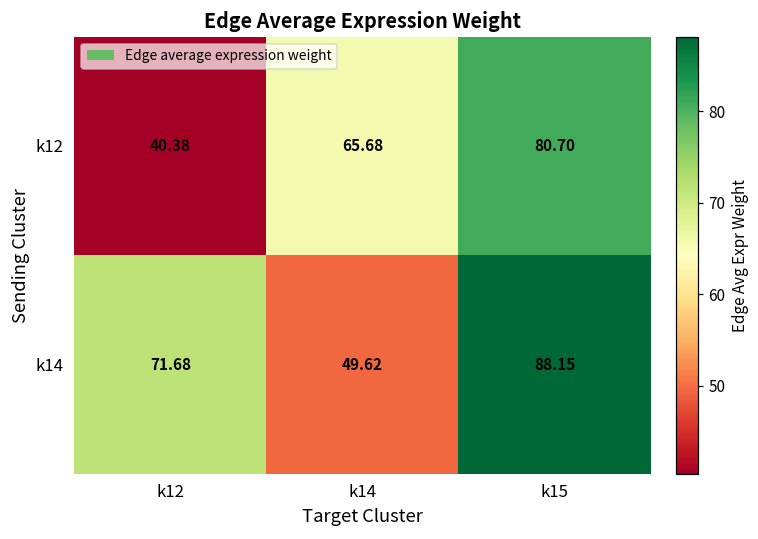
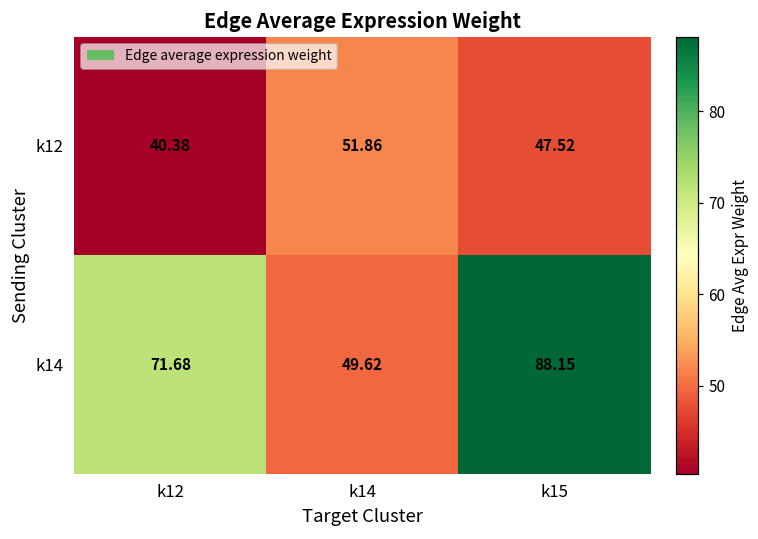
k12, k14: 65.68 -> 51.86
k12, k15: 80.70 -> 47.52
